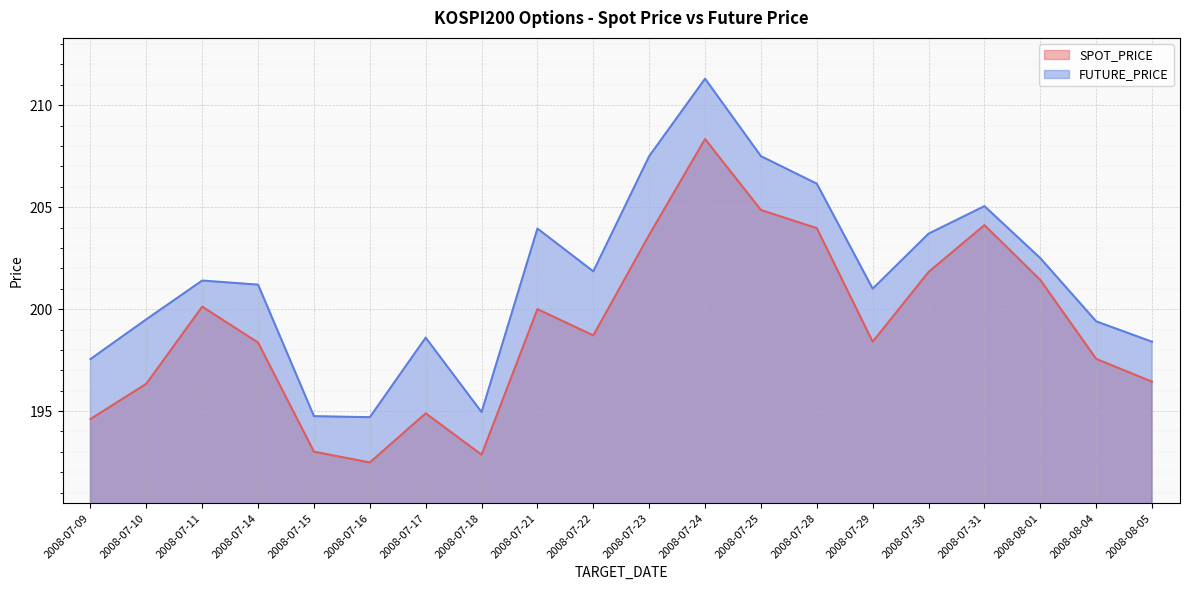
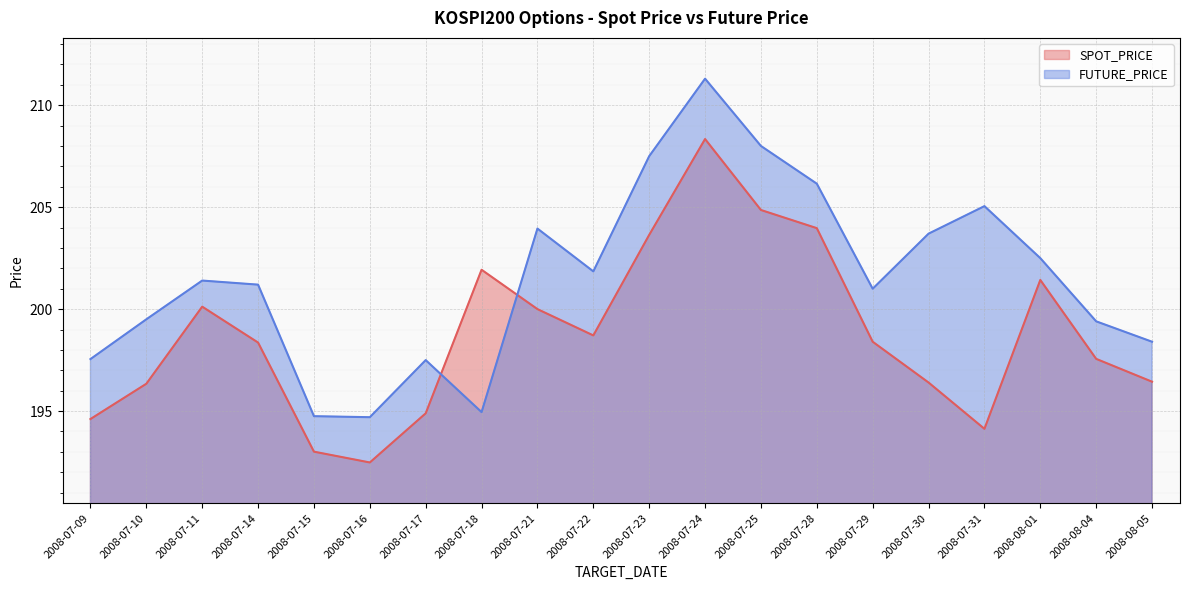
FUTURE_PRICE, 2008-07-17: 198.6 -> 197.5
SPOT_PRICE, 2008-07-18: 192.9 -> 201.9
FUTURE_PRICE, 2008-07-25: 207.5 -> 208.0
SPOT_PRICE, 2008-07-30: 201.8 -> 196.4
SPOT_PRICE, 2008-07-31: 204.1 -> 194.1
